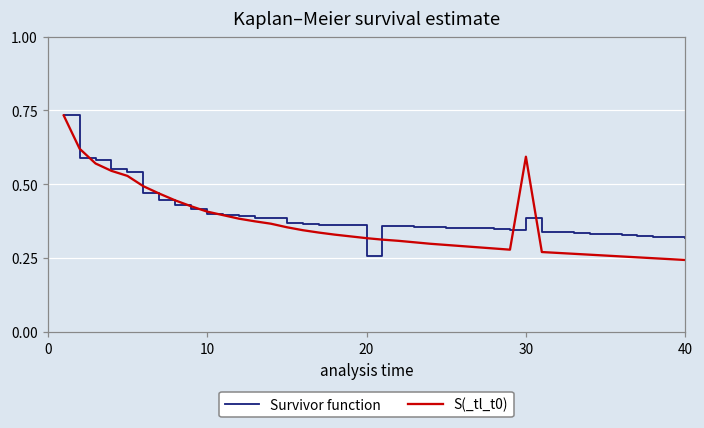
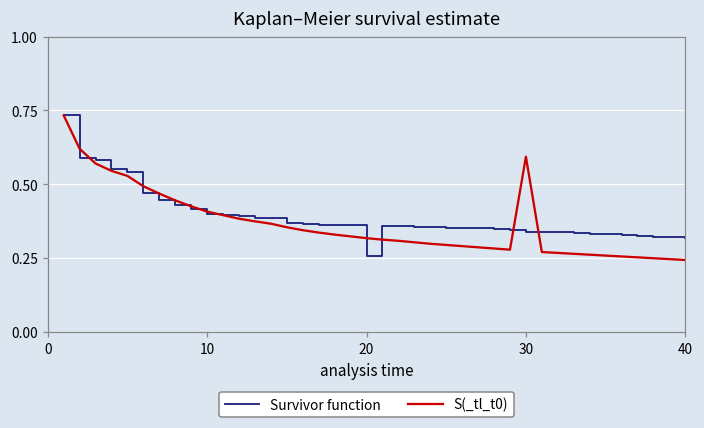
Survivor function, 30: 0.39 -> 0.34
